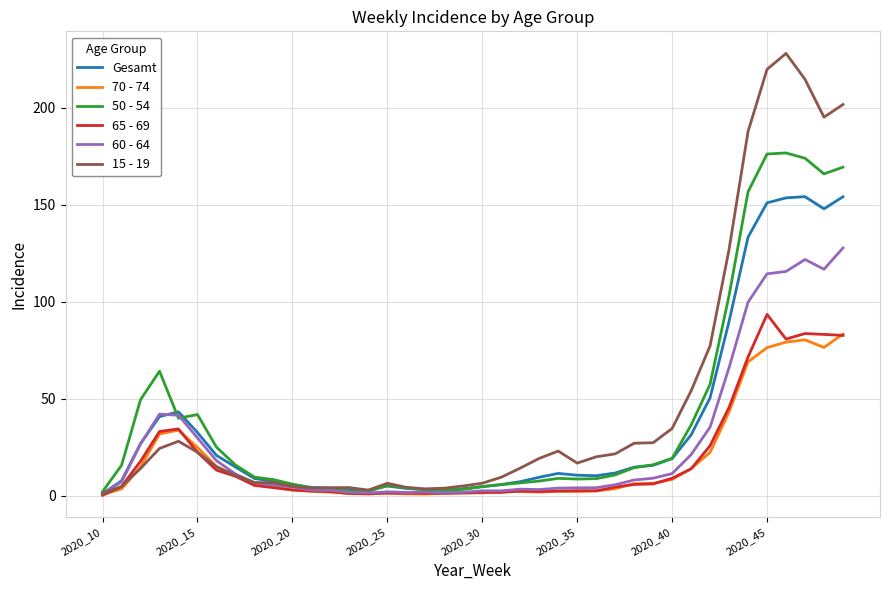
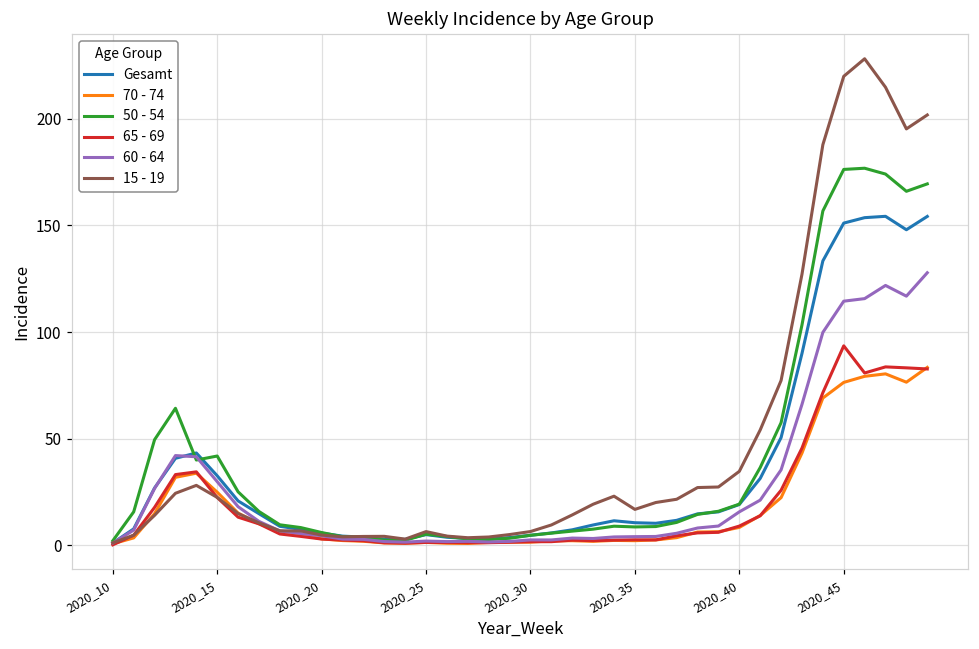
60 - 64, 2020_40: 11 -> 16
